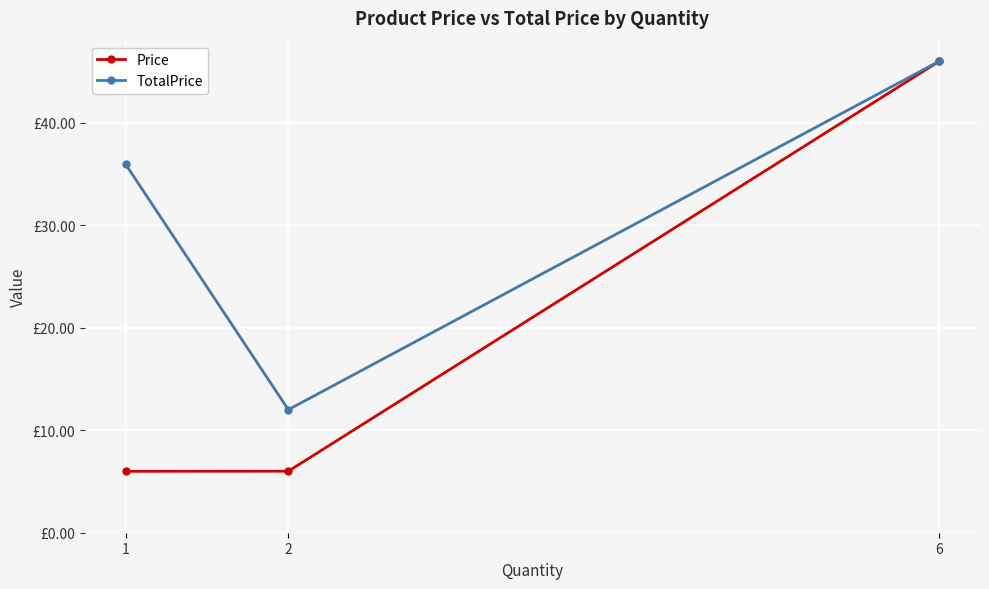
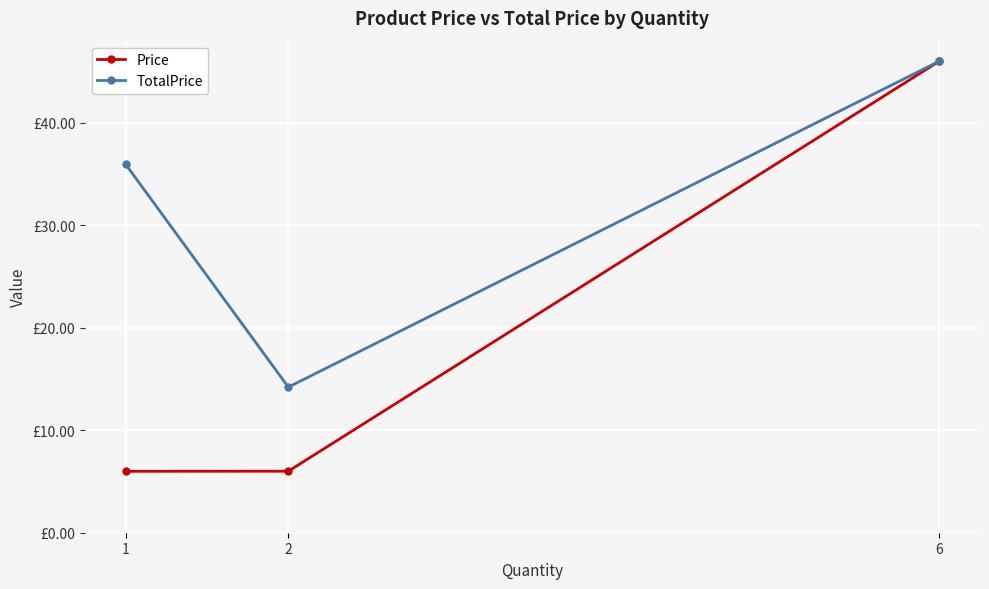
TotalPrice, 2: £12.0 -> £14.2
